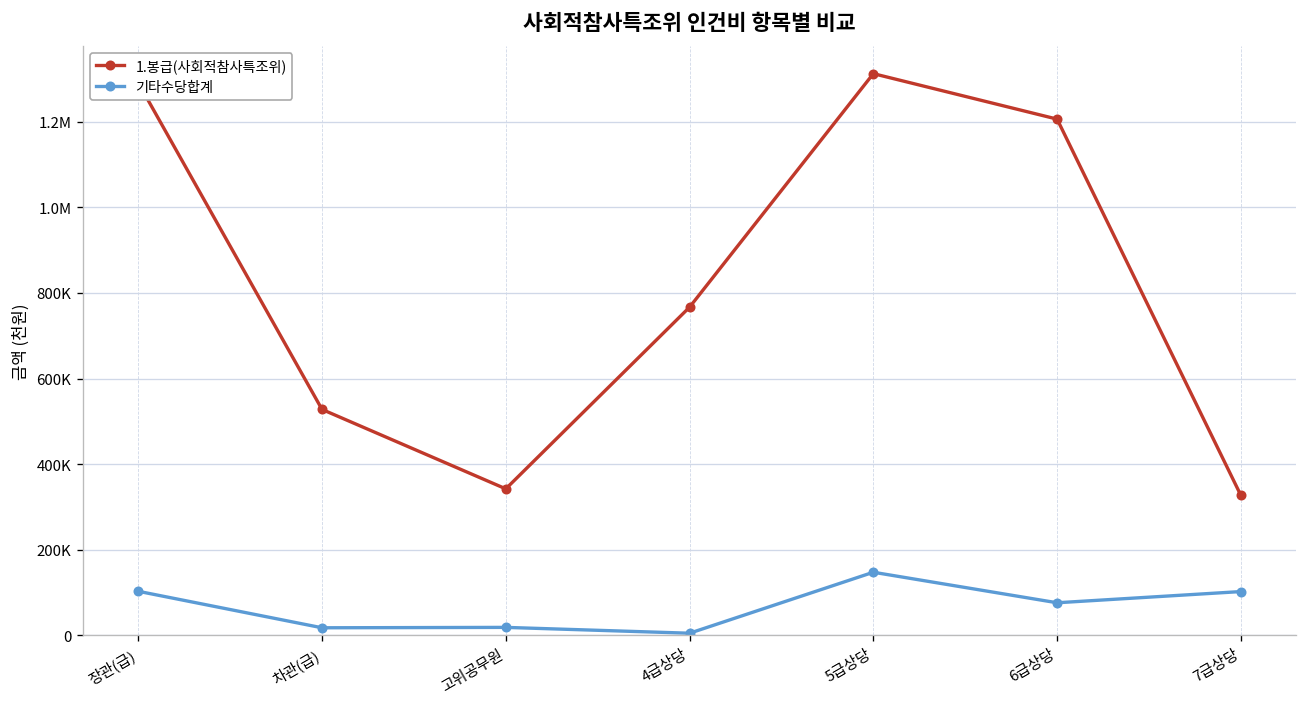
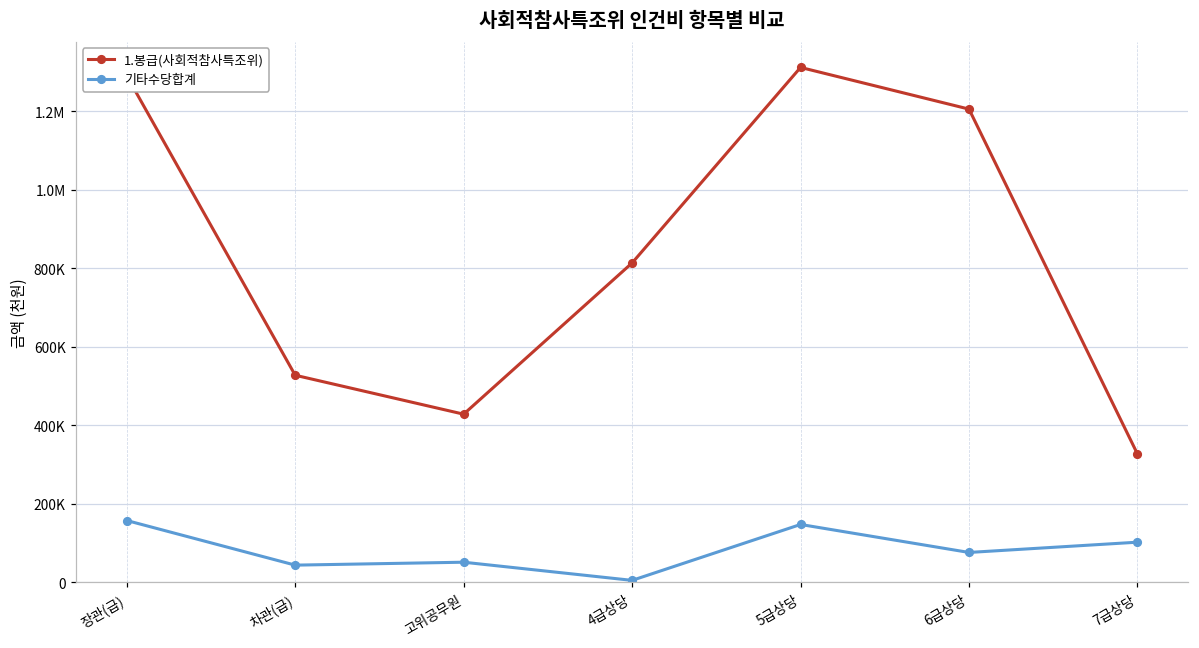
기타수당합계, 장관(급): 100000 -> 160000
기타수당합계, 차관(급): 20000 -> 40000
1.봉급(사회적참사특조위), 고위공무원: 340000 -> 430000
기타수당합계, 고위공무원: 20000 -> 50000
1.봉급(사회적참사특조위), 4급상당: 770000 -> 810000
